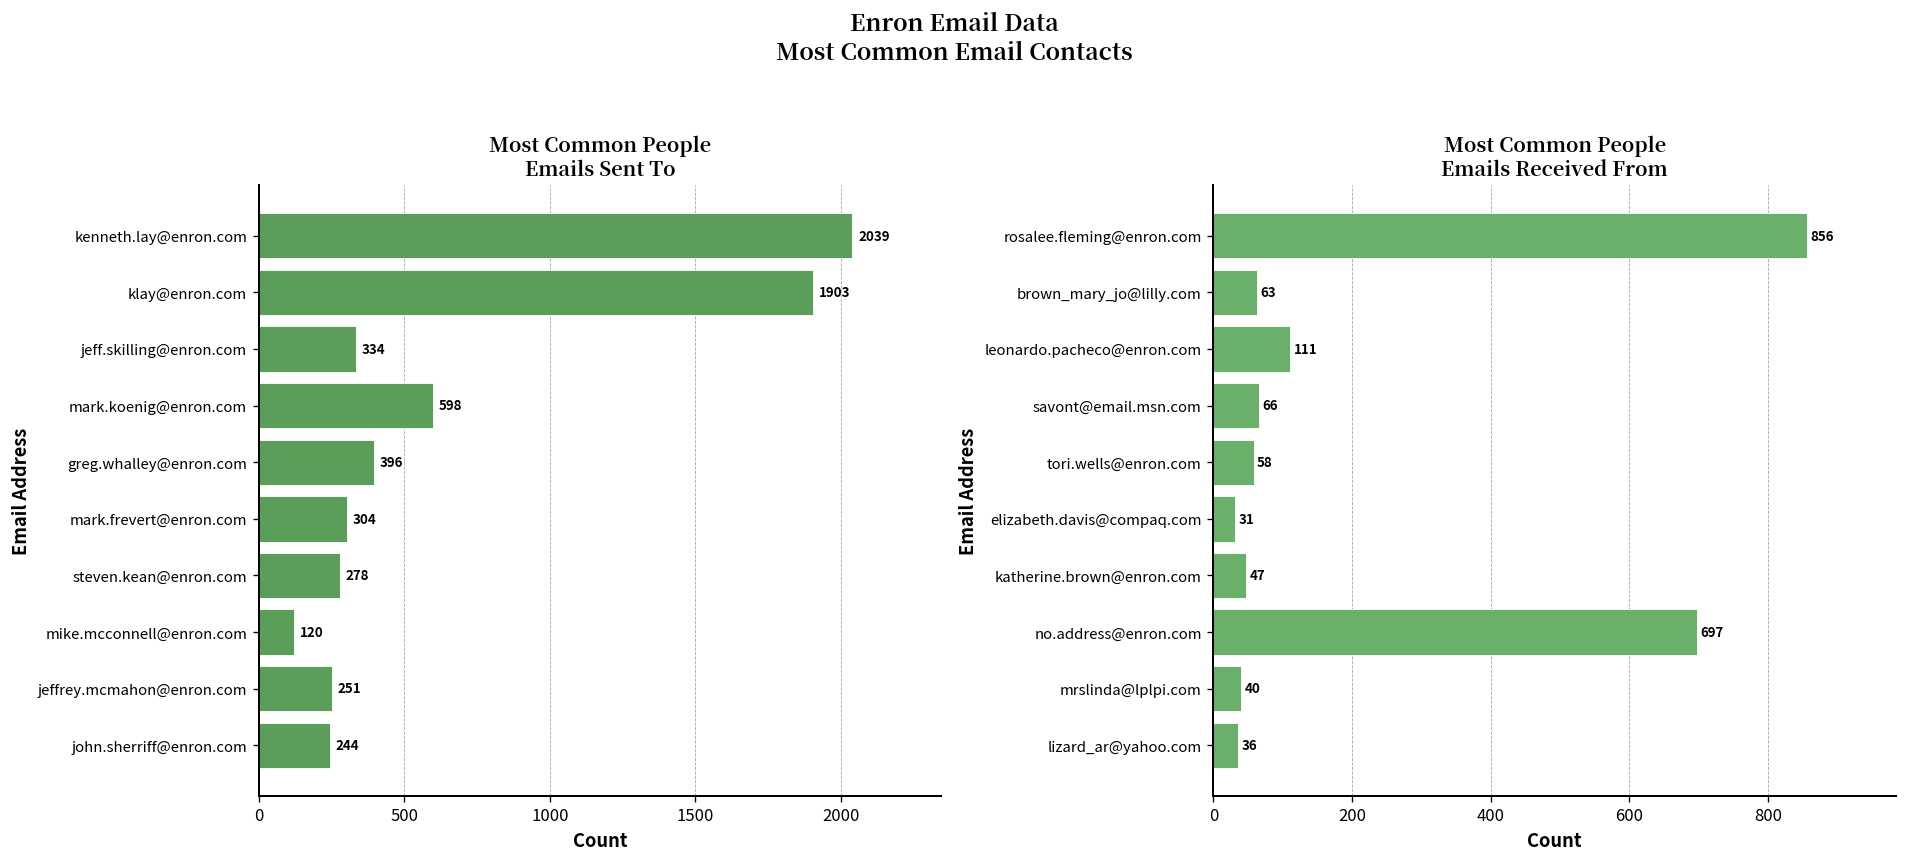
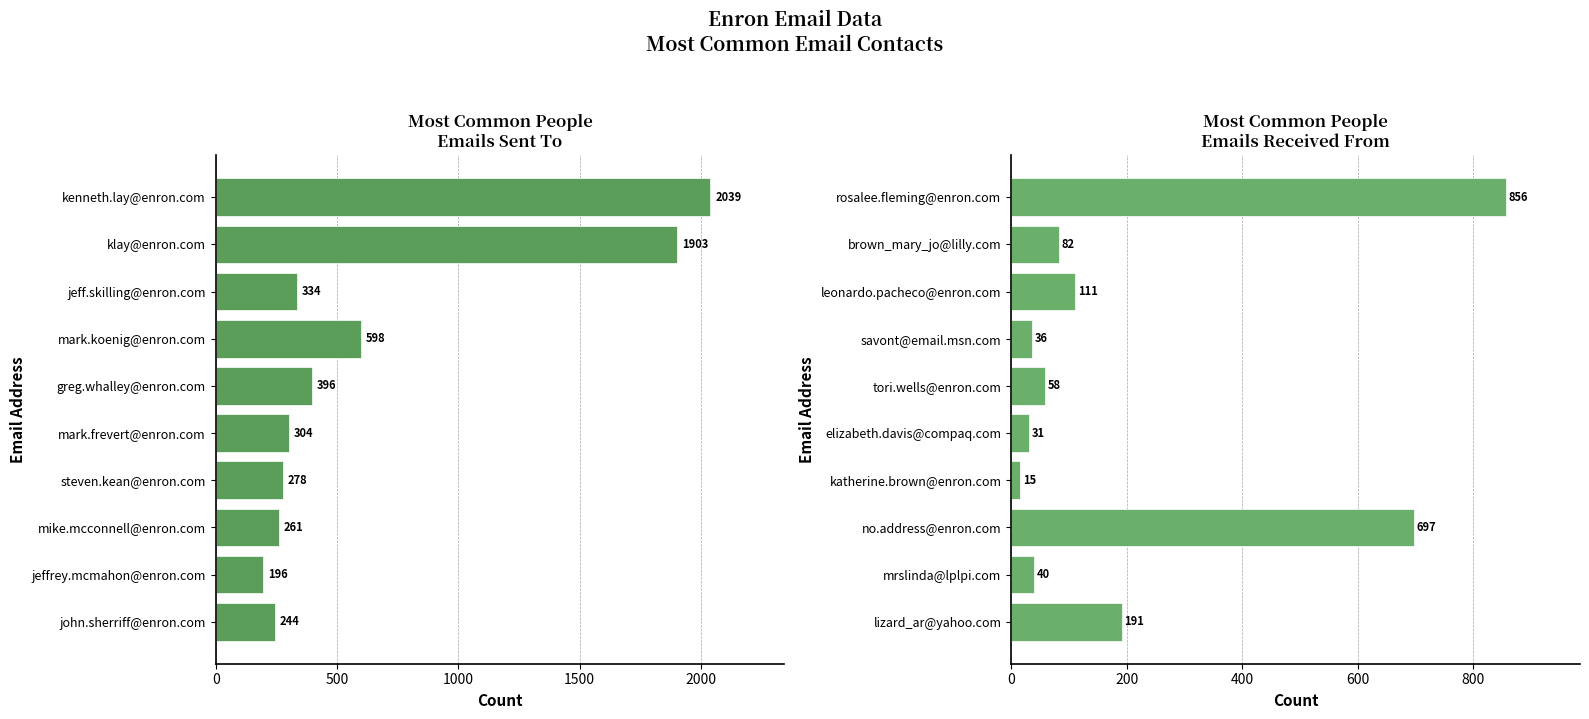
Most Common People Emails Sent To, mike.mcconnell@enron.com: 120 -> 261
Most Common People Emails Sent To, jeffrey.mcmahon@enron.com: 251 -> 196
Most Common People Emails Received From, brown_mary_jo@lilly.com: 63 -> 82
Most Common People Emails Received From, savont@email.msn.com: 66 -> 36
Most Common People Emails Received From, katherine.brown@enron.com: 47 -> 15
Most Common People Emails Received From, lizard_ar@yahoo.com: 36 -> 191
